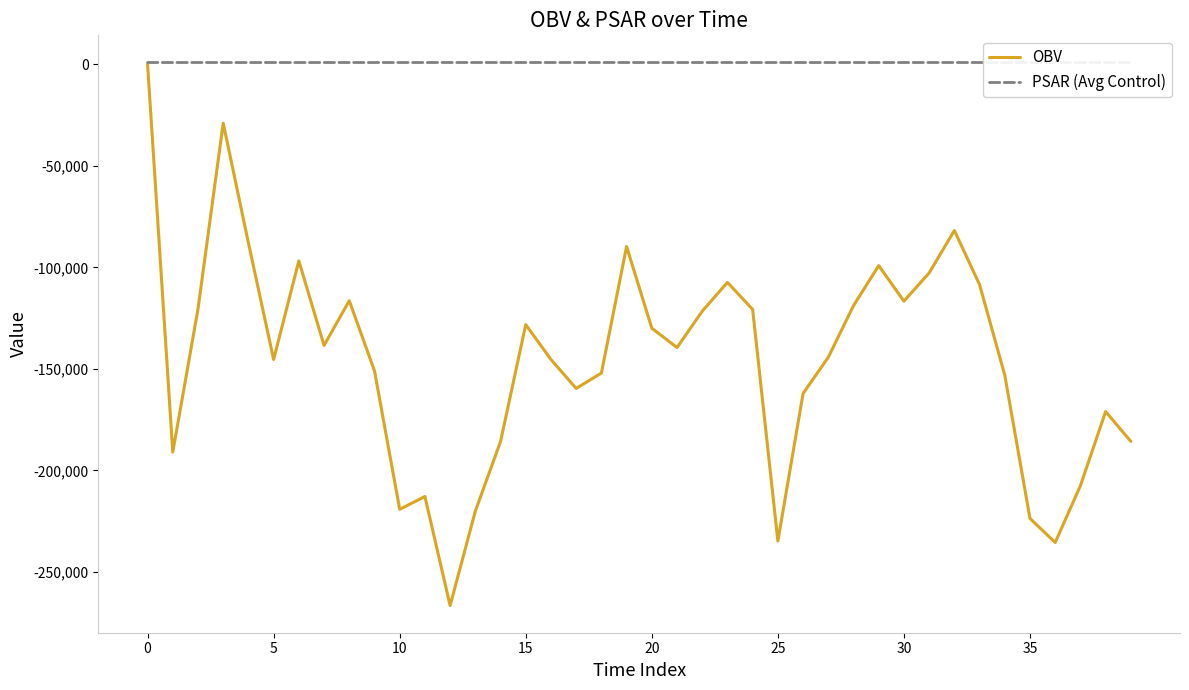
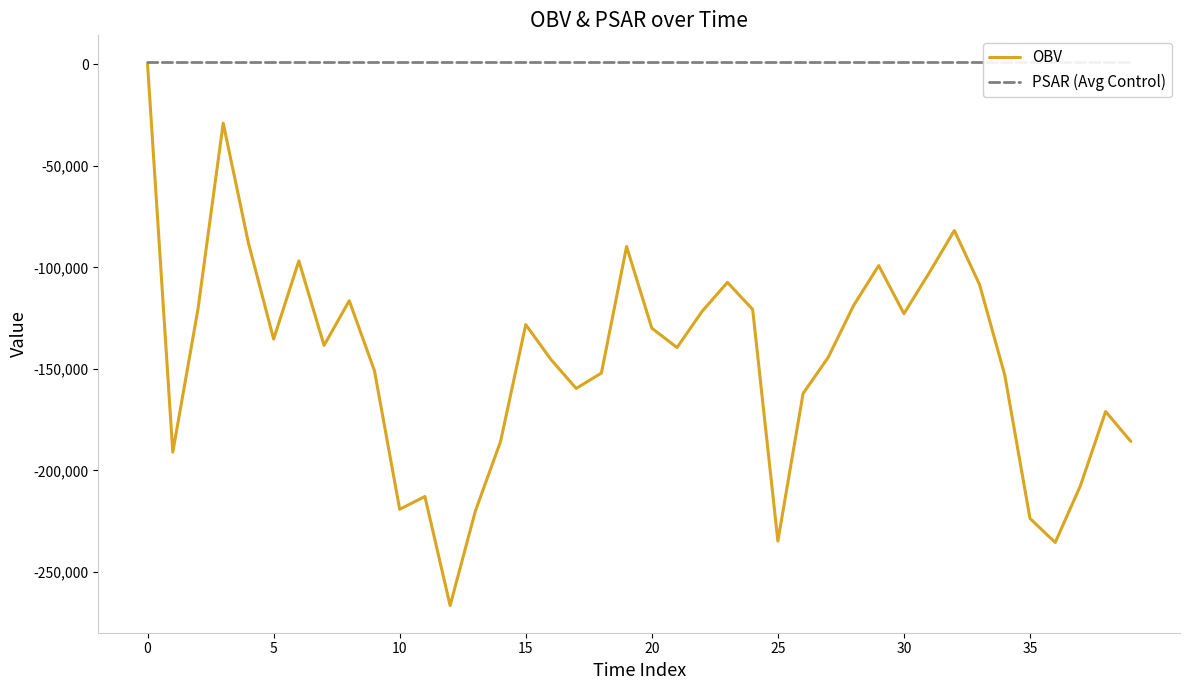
OBV, 5: -145,000 -> -135,000
OBV, 30: -117,000 -> -123,000
